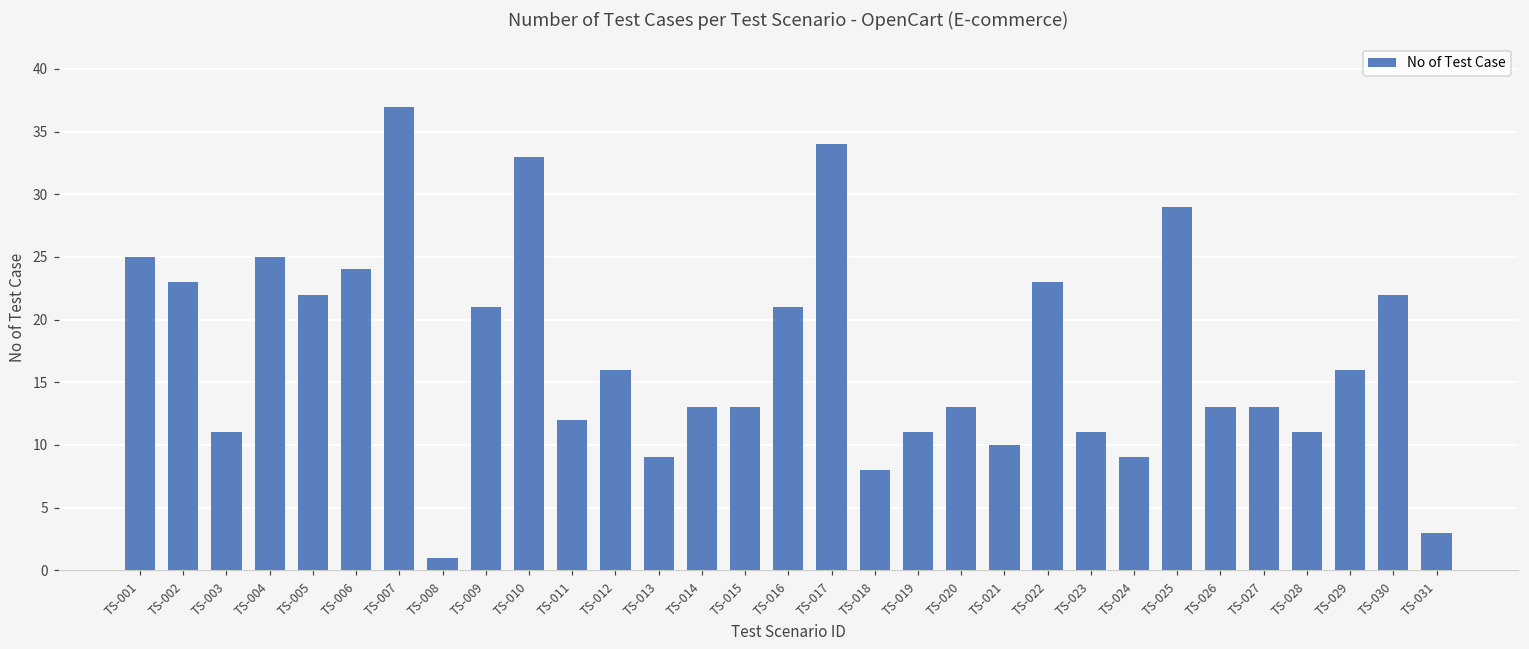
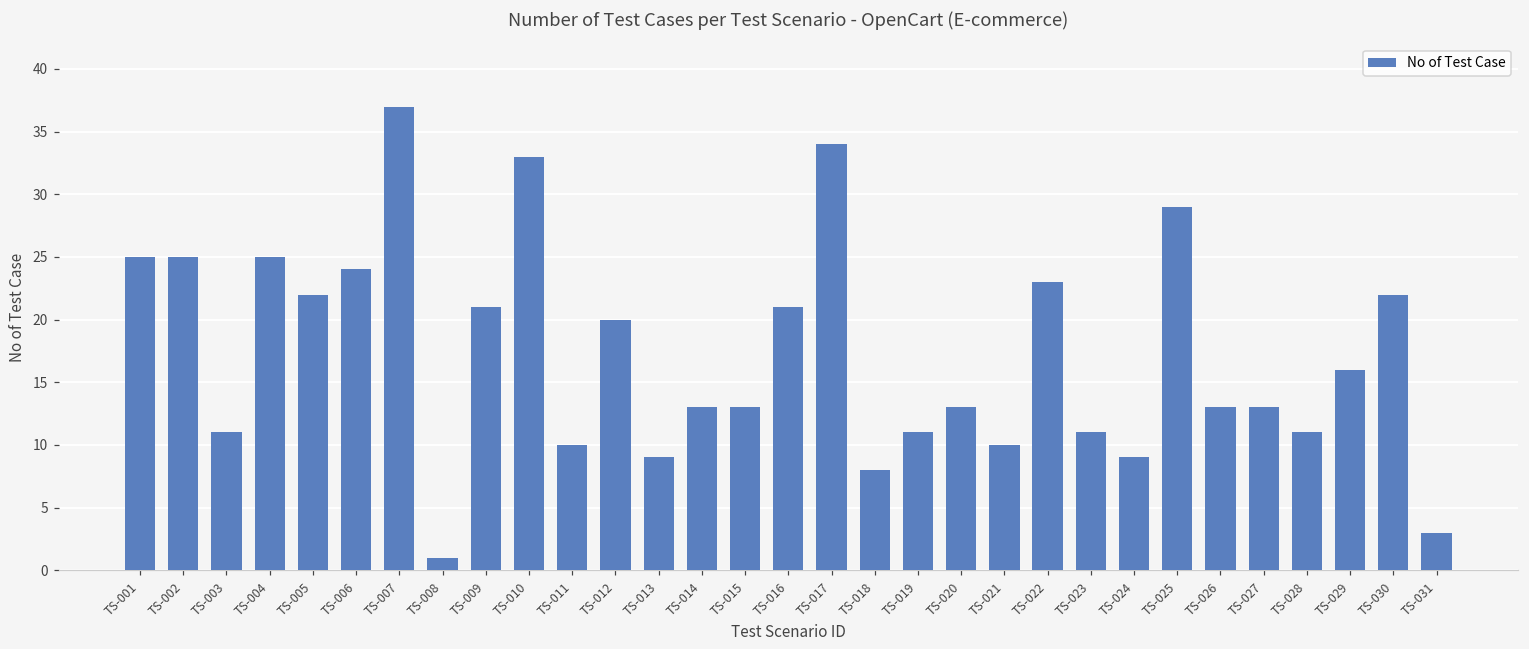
TS-002: 23 -> 25
TS-011: 12 -> 10
TS-012: 16 -> 20
